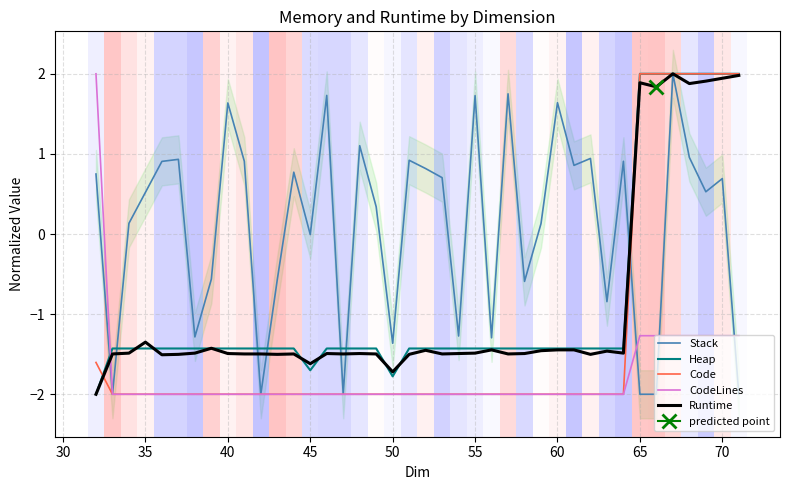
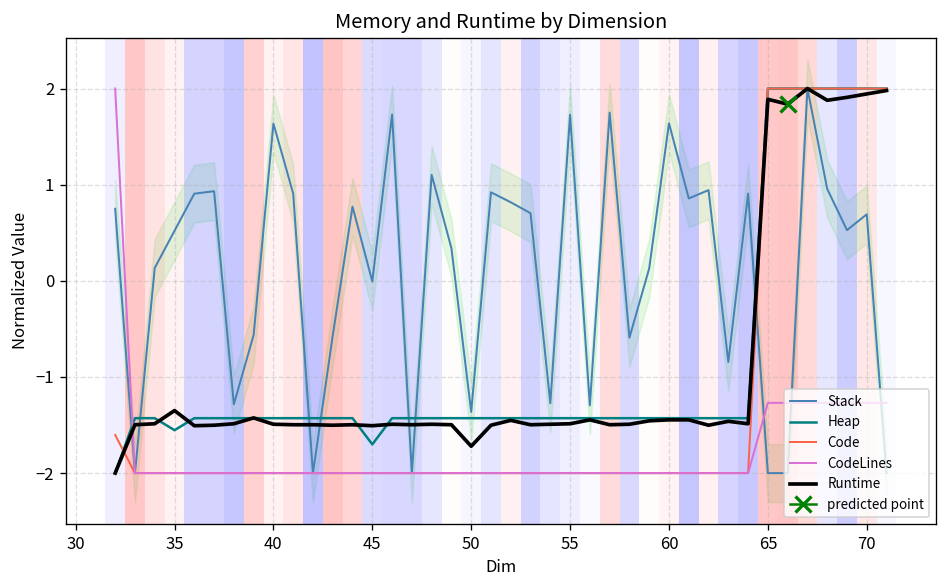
Heap, 35: -1.4 -> -1.6
Runtime, 45: -1.6 -> -1.5
Heap, 50: -1.8 -> -1.4
